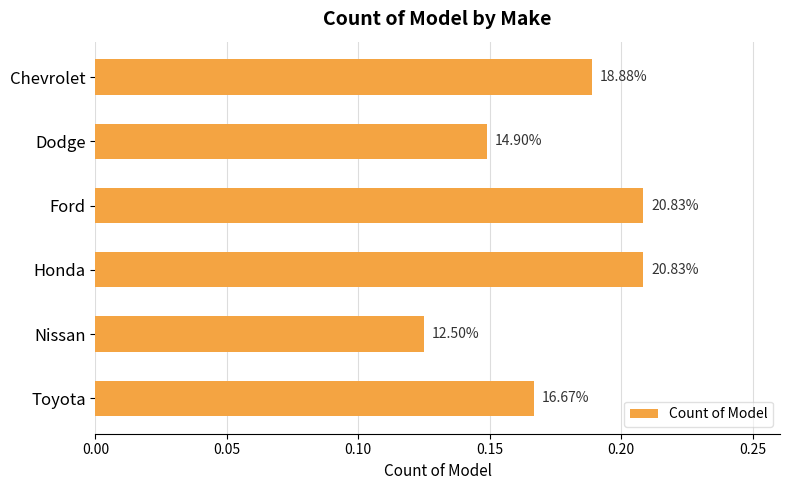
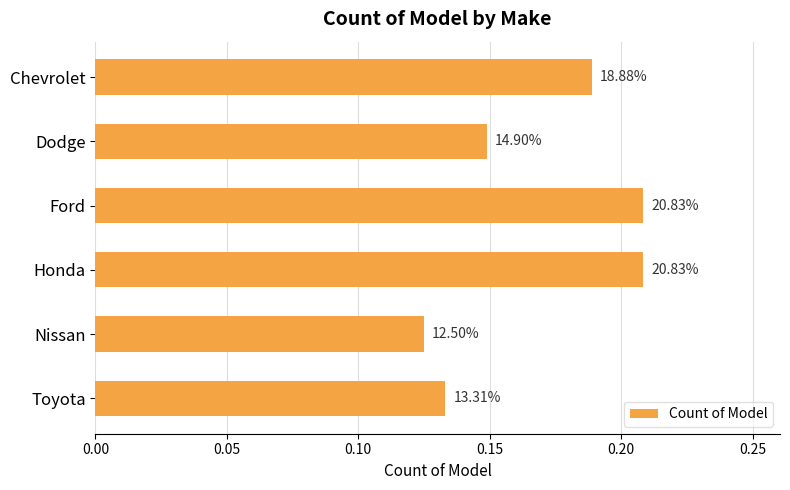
Toyota: 16.67% -> 13.31%
